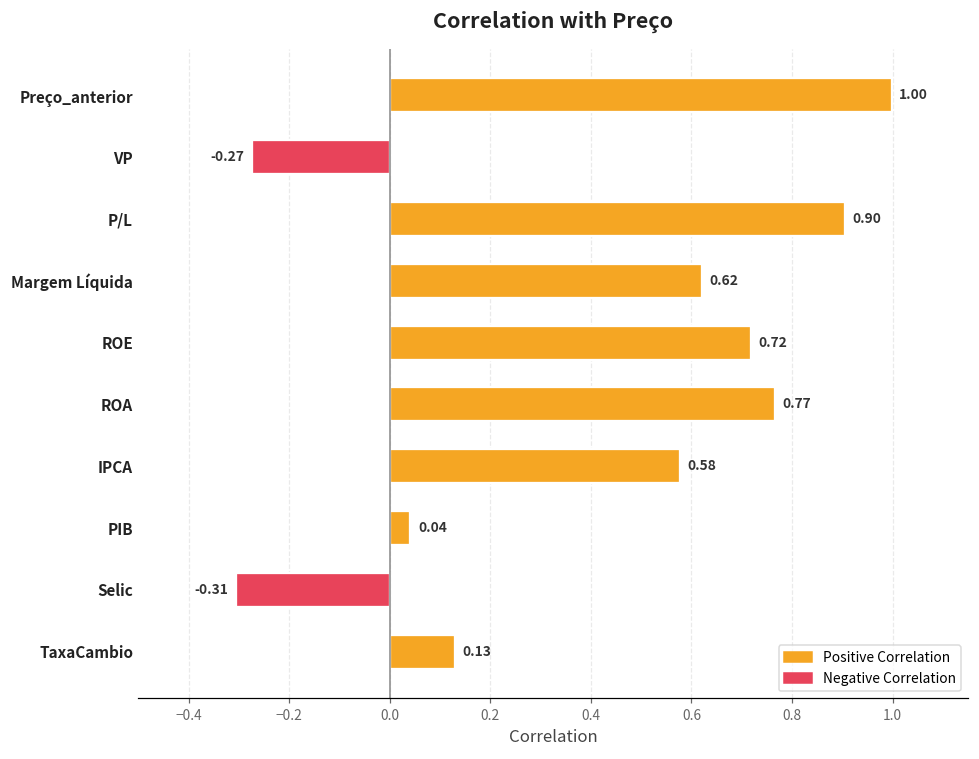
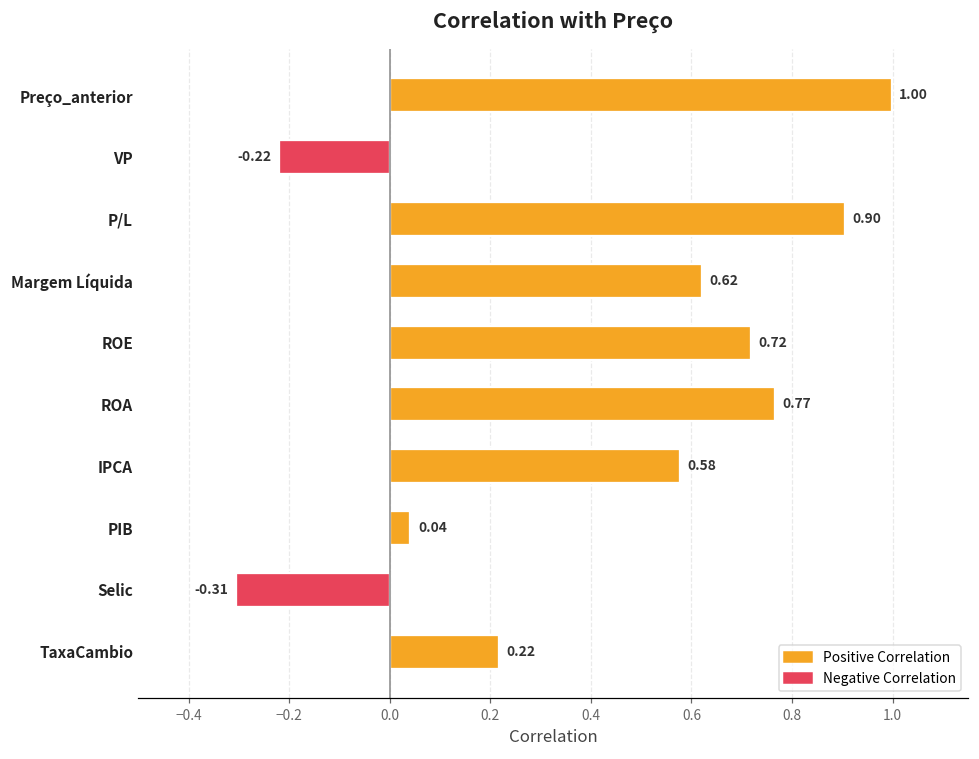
VP: -0.27 -> -0.22
TaxaCambio: 0.13 -> 0.22
